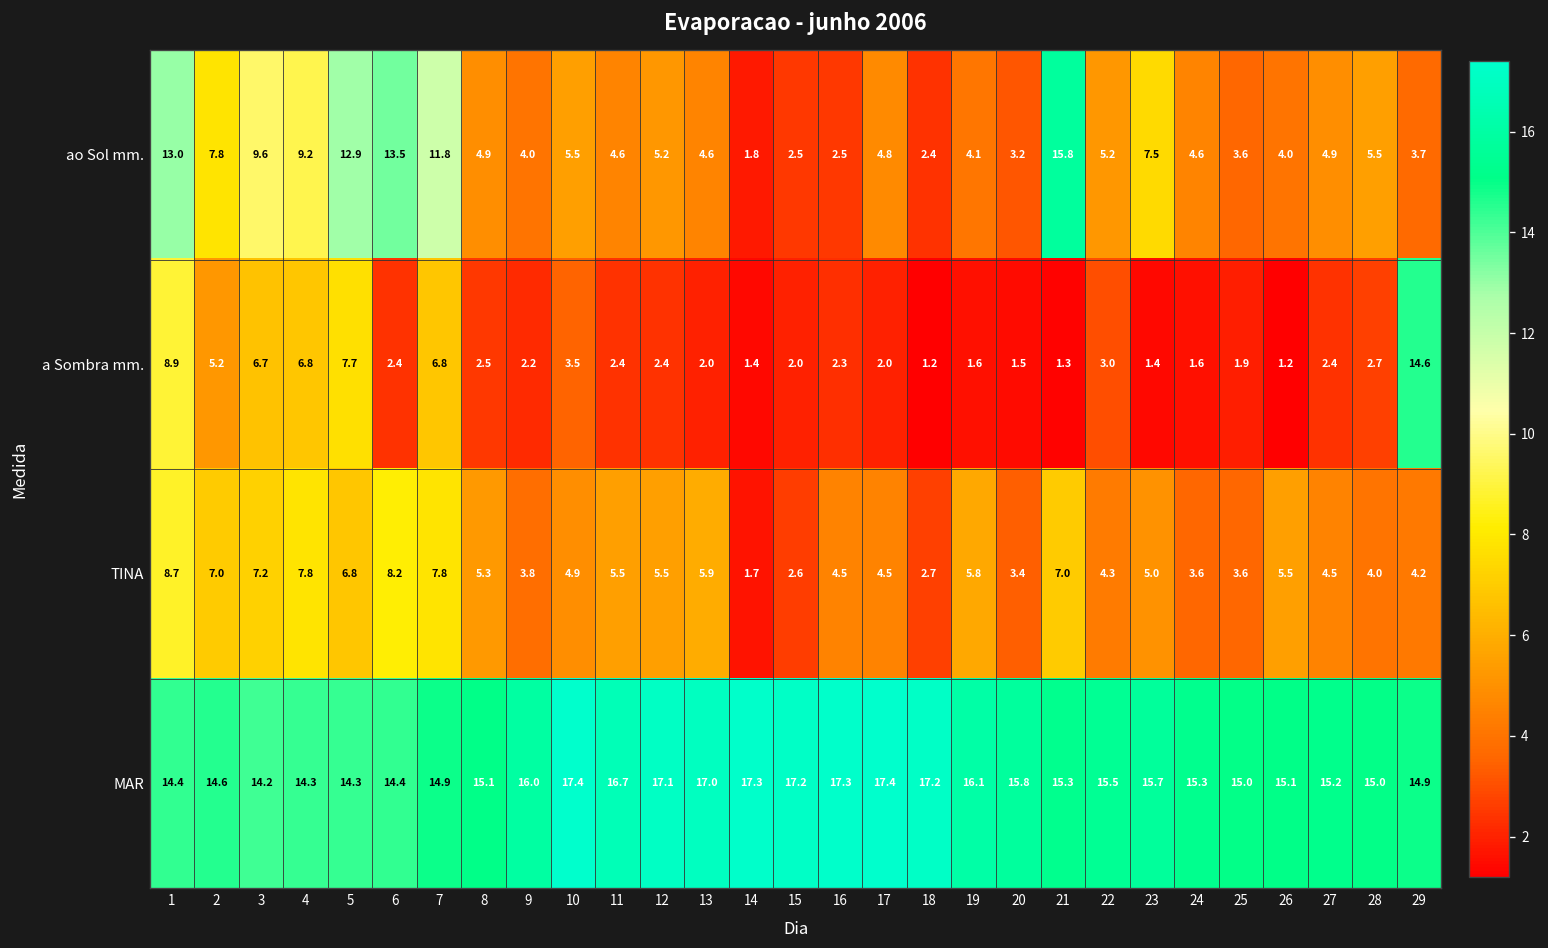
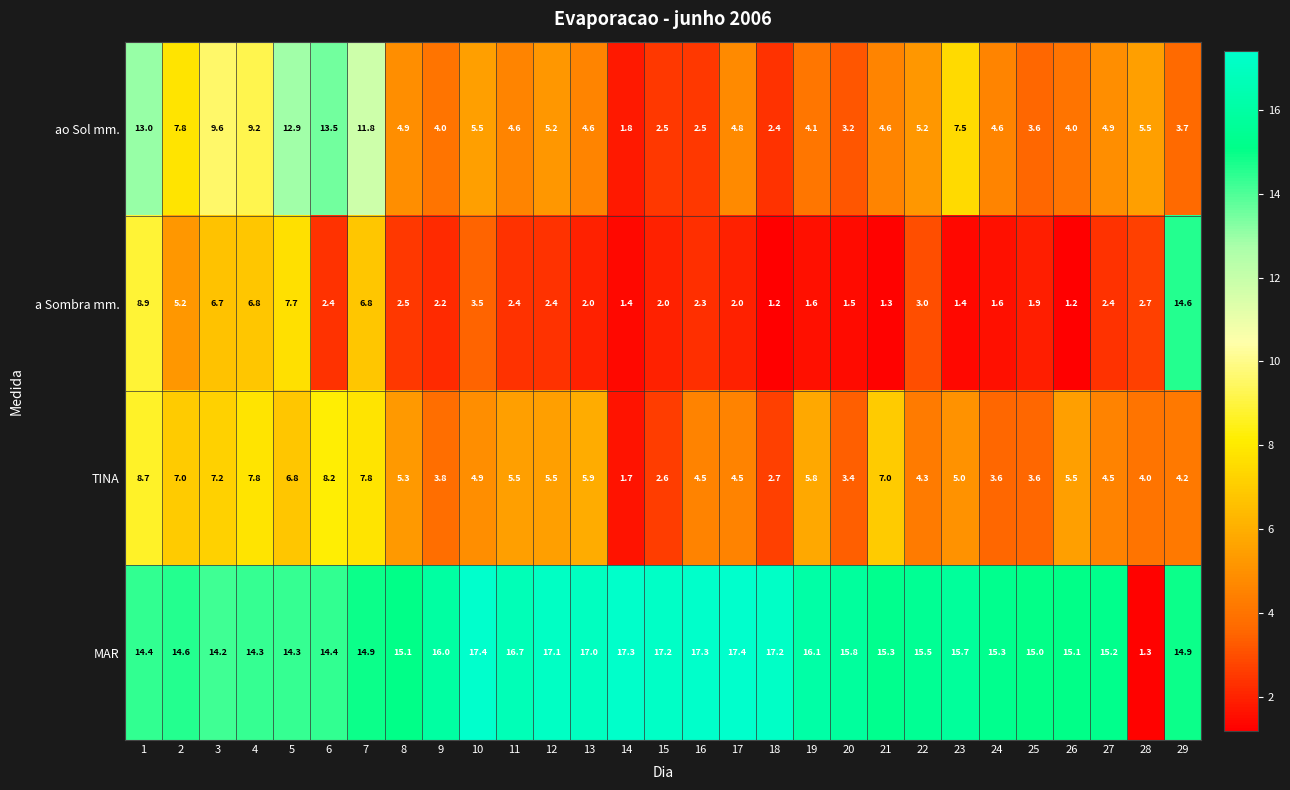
ao Sol mm., 21: 15.8 -> 4.6
MAR, 28: 15.0 -> 1.3
